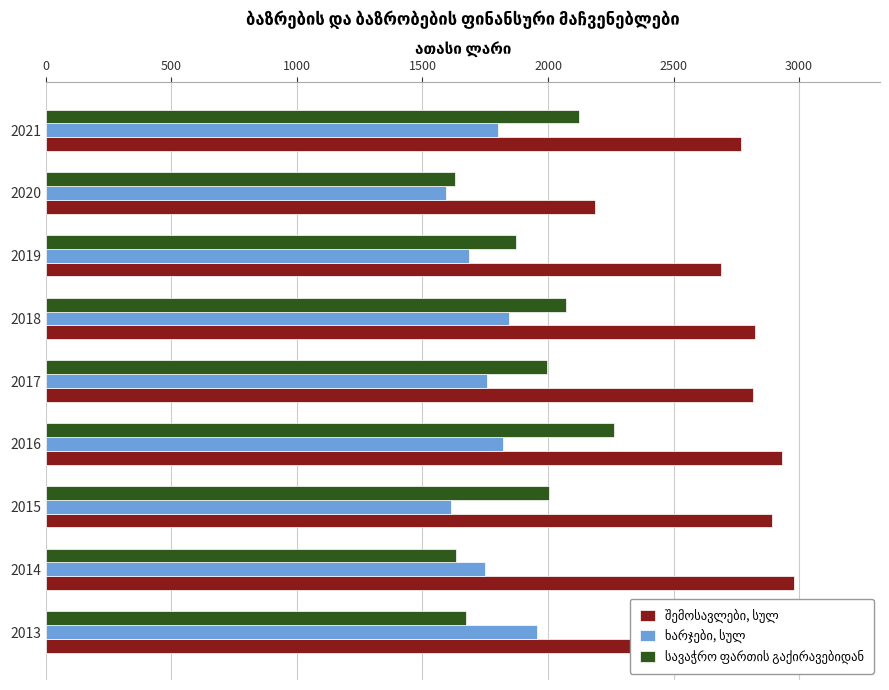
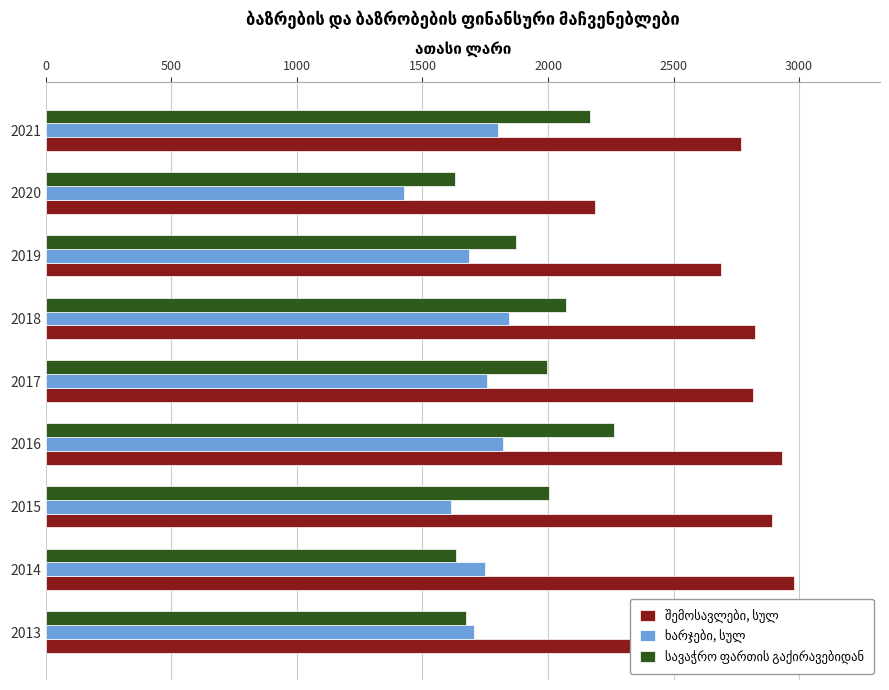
სავაჭრო ფართის გაქირავებიდან, 2021: 2120 -> 2170
ხარჯები, სულ, 2020: 1590 -> 1430
ხარჯები, სულ, 2013: 1960 -> 1700
